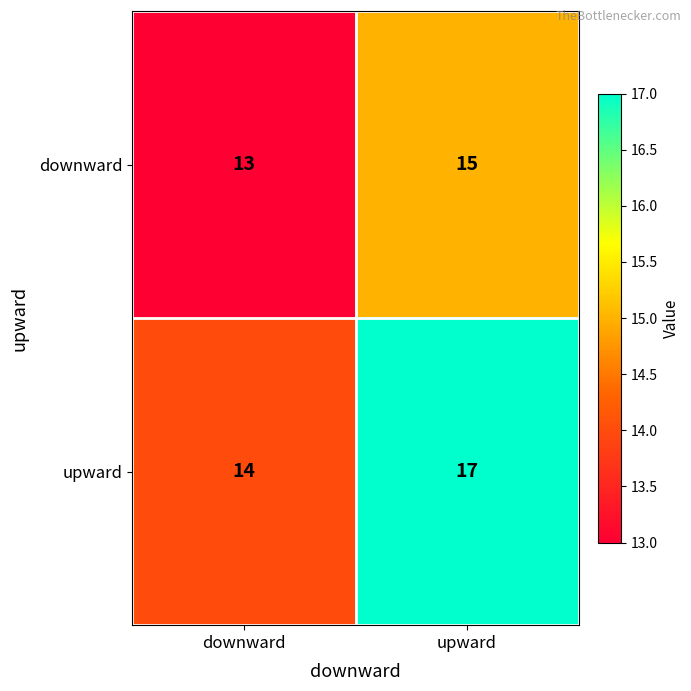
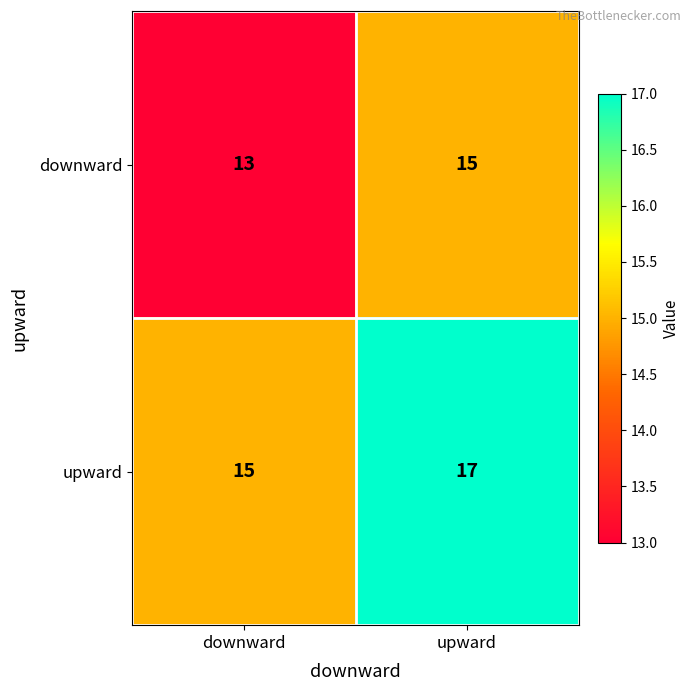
upward, downward: 14 -> 15
